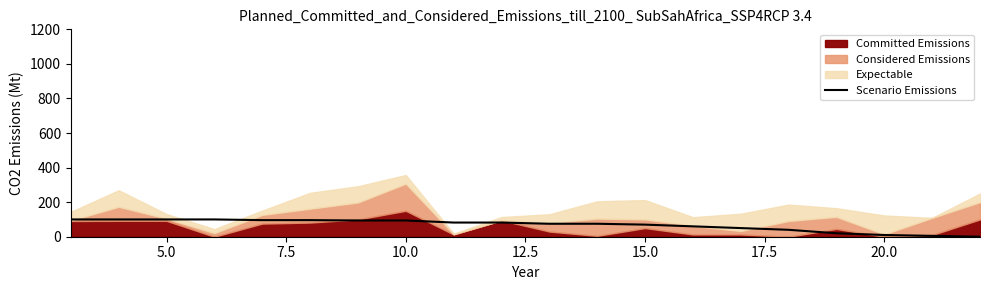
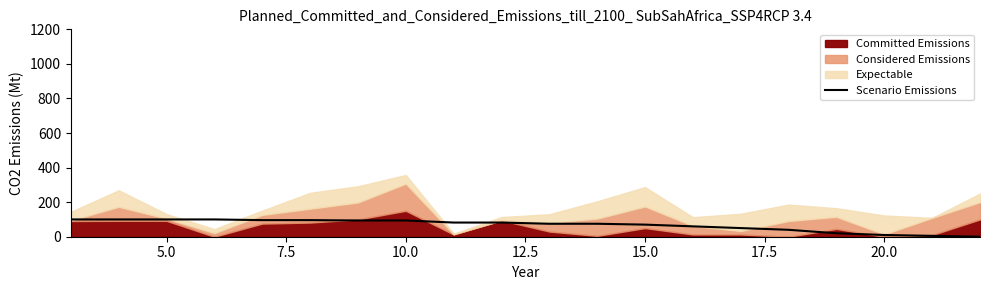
Considered Emissions, 15.0: 50 -> 130
